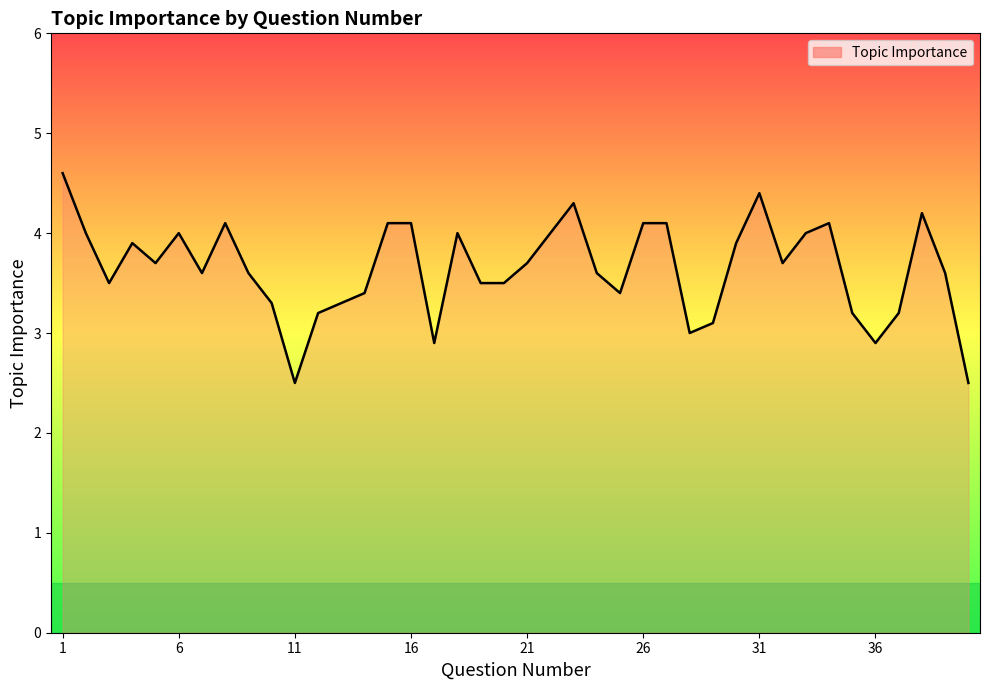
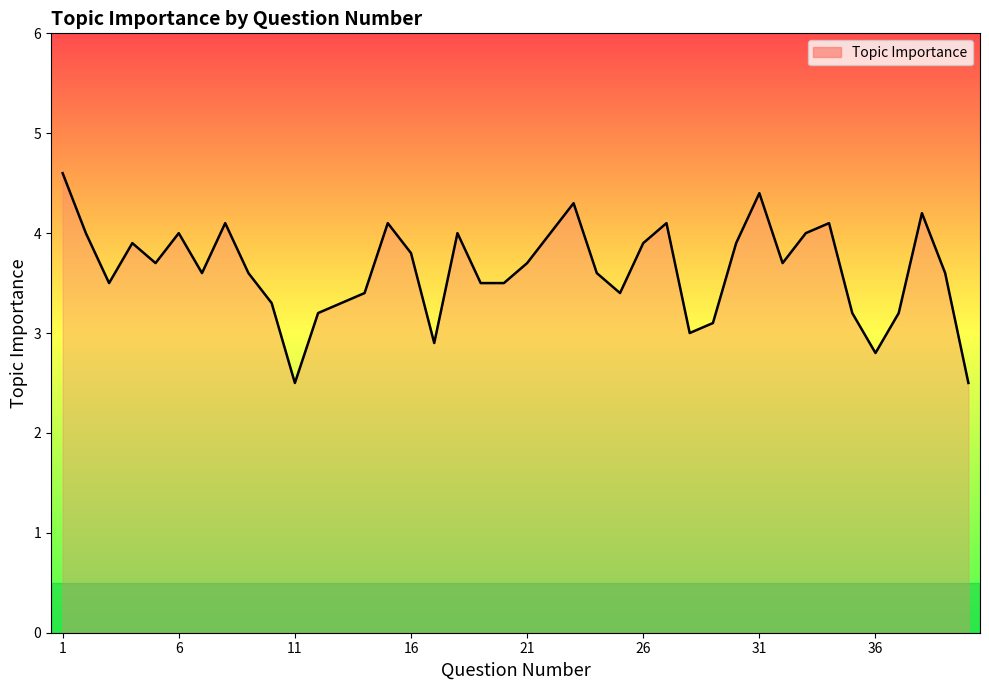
16: 4.1 -> 3.8
26: 4.1 -> 3.9
36: 2.9 -> 2.8
